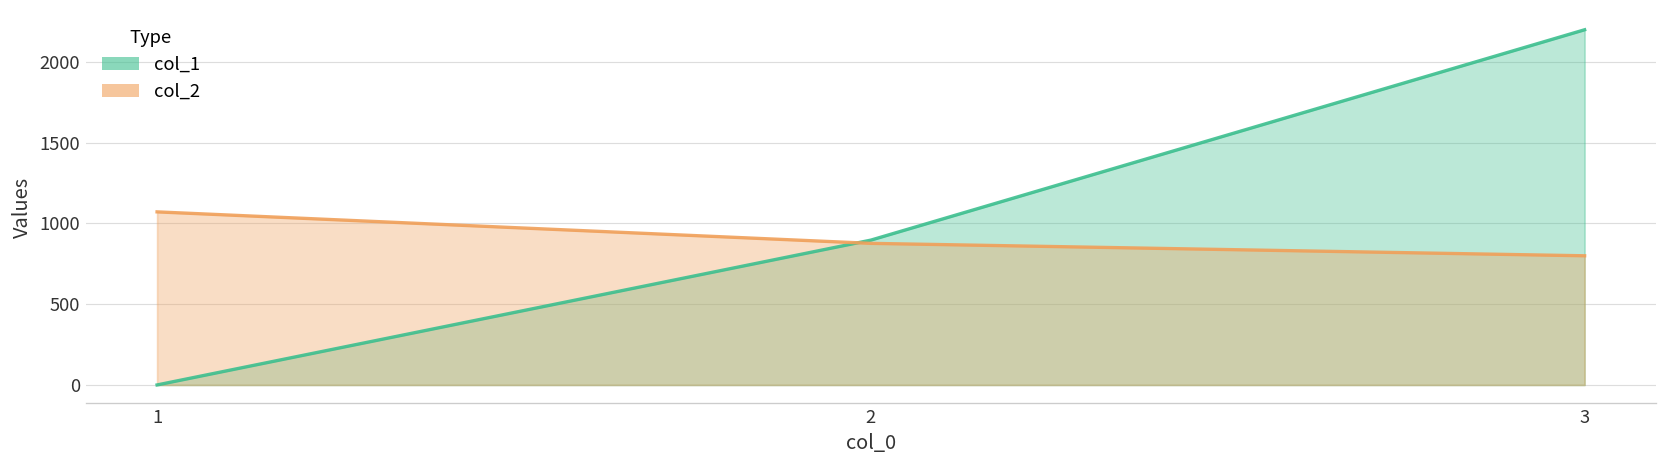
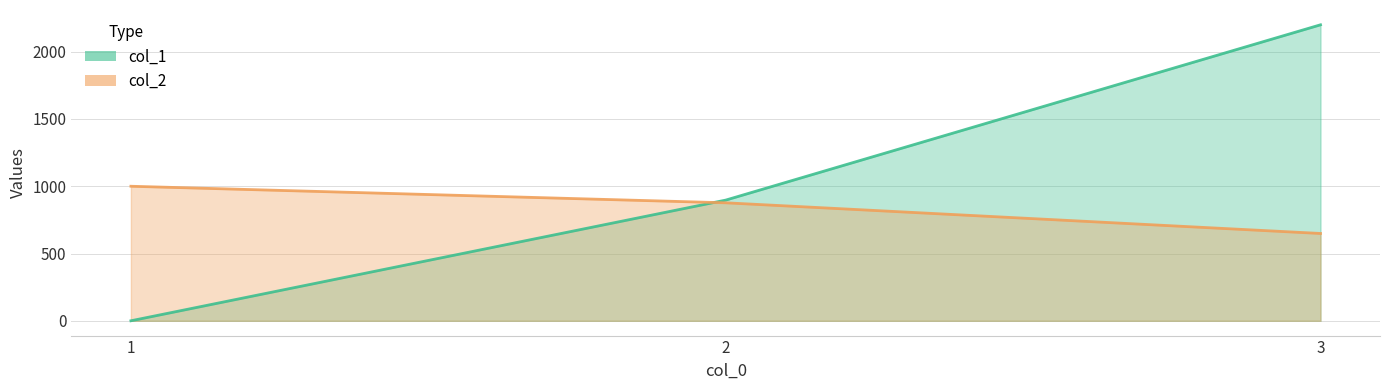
col_2, 1: 1070 -> 1000
col_2, 3: 800 -> 650
